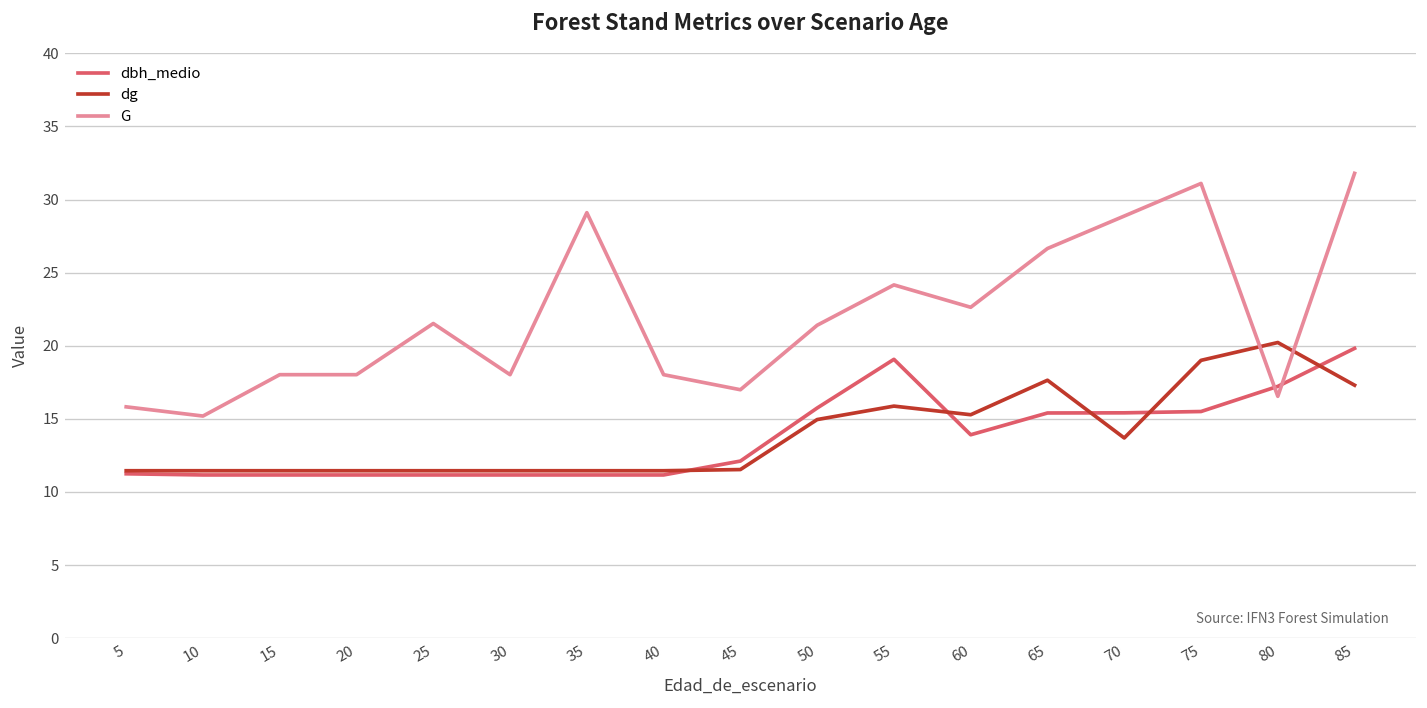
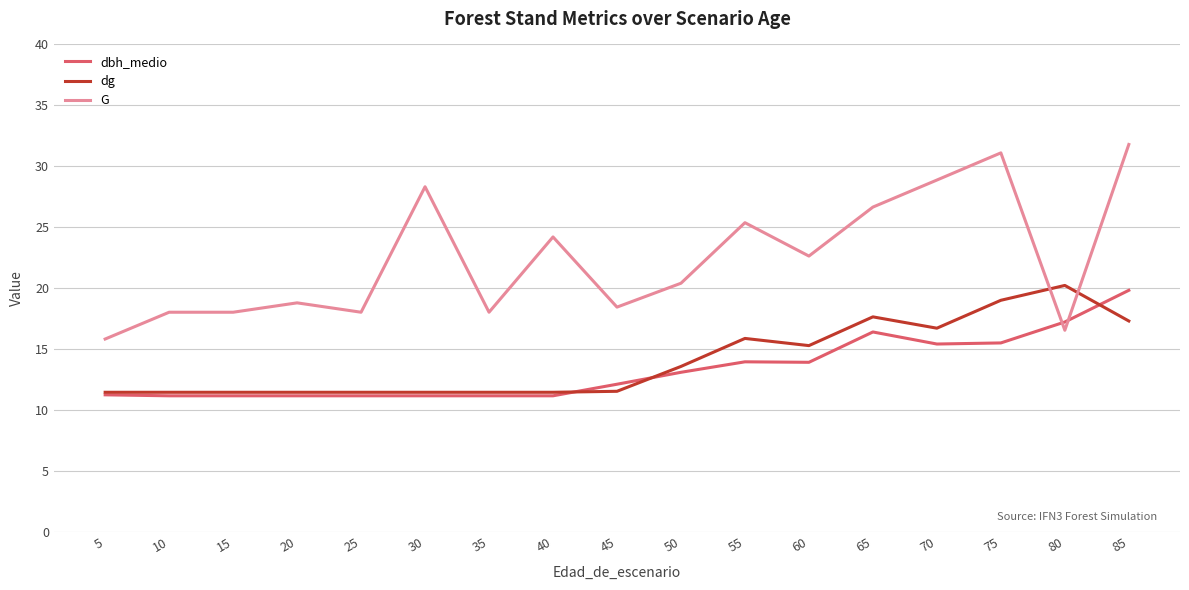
G, 10: 15.2 -> 18.0
G, 20: 18.0 -> 18.8
G, 25: 21.5 -> 18.0
G, 30: 18.0 -> 28.3
G, 35: 29.1 -> 18.0
G, 40: 18.0 -> 24.2
G, 45: 17.0 -> 18.4
dbh_medio, 50: 15.7 -> 13.1
dg, 50: 15.0 -> 13.6
G, 50: 21.4 -> 20.4
dbh_medio, 55: 19.1 -> 14.0
G, 55: 24.2 -> 25.4
dbh_medio, 65: 15.4 -> 16.4
dg, 70: 13.7 -> 16.7
